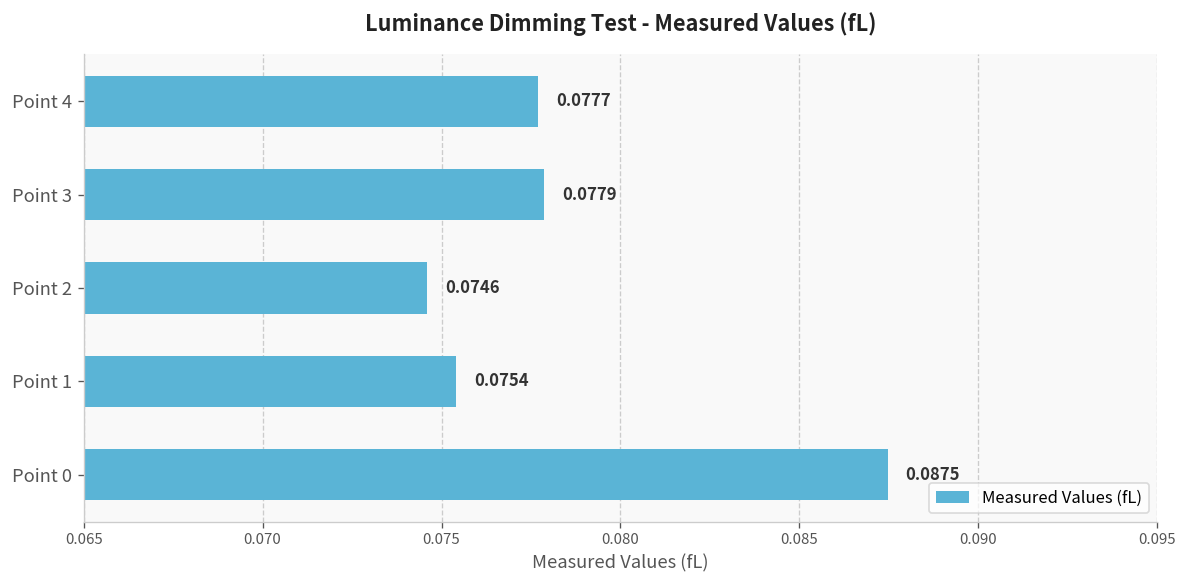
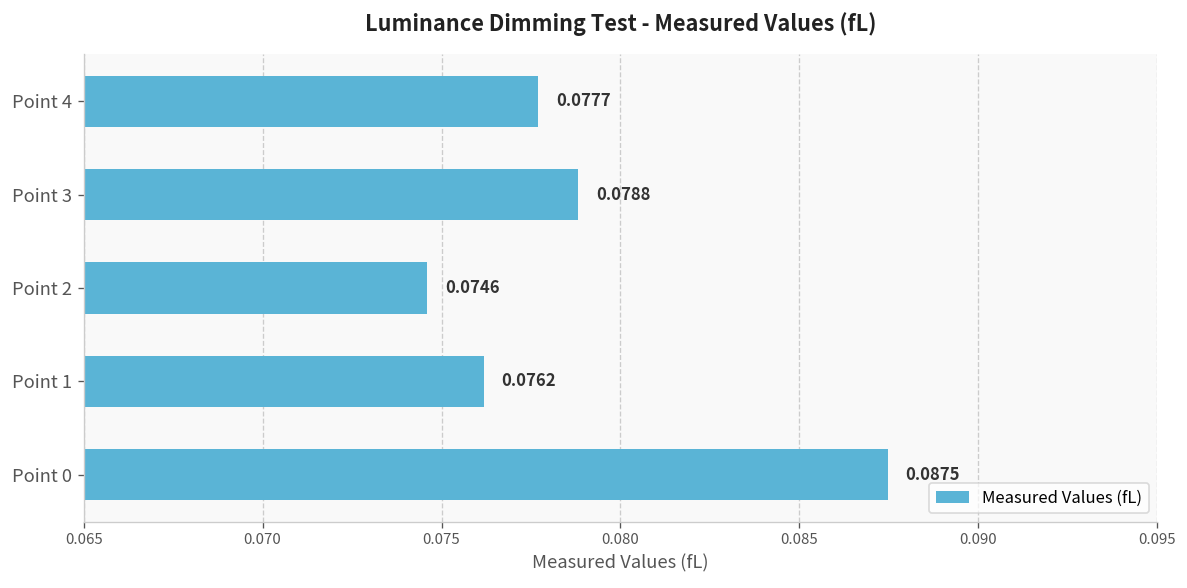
Point 3: 0.0779 -> 0.0788
Point 1: 0.0754 -> 0.0762
